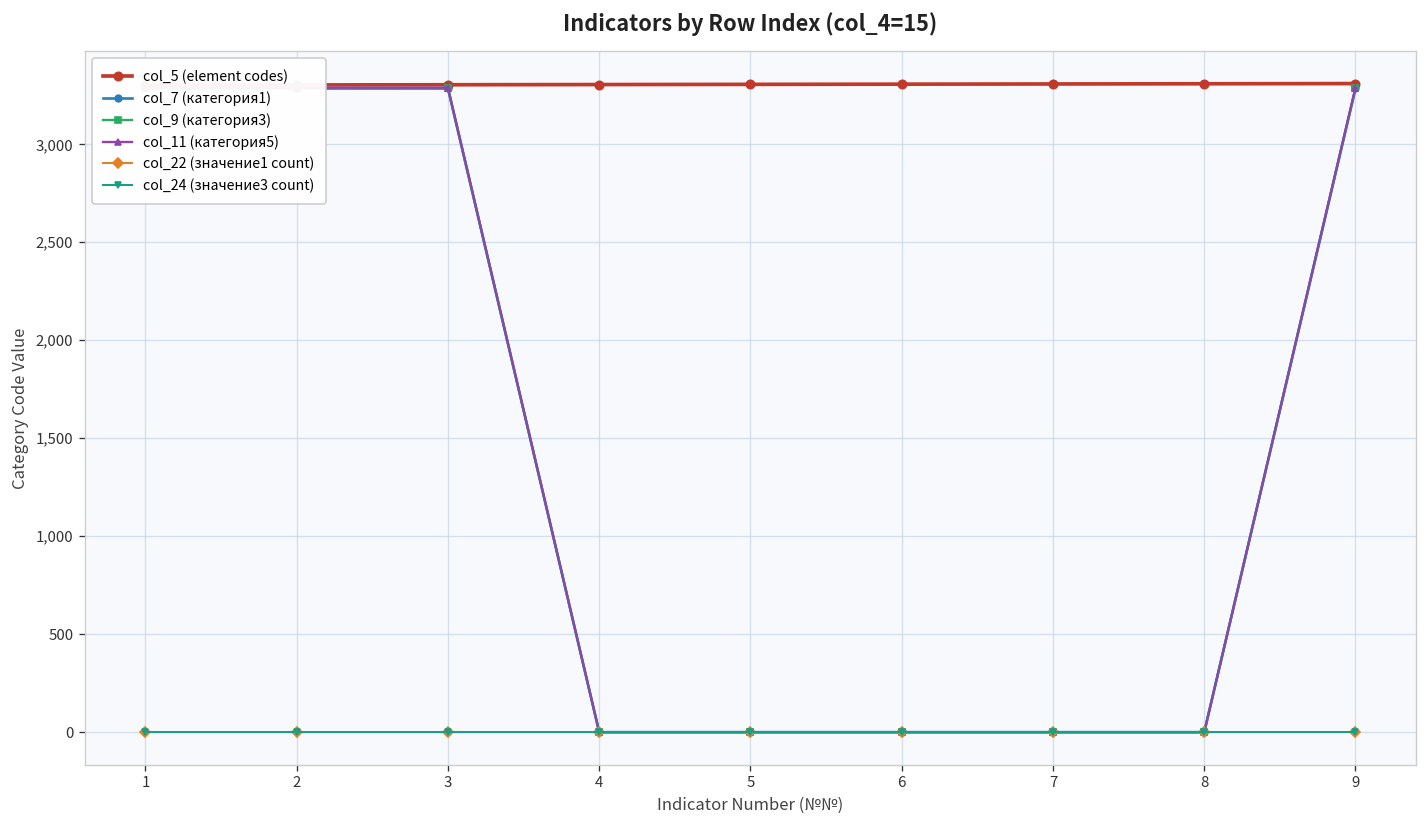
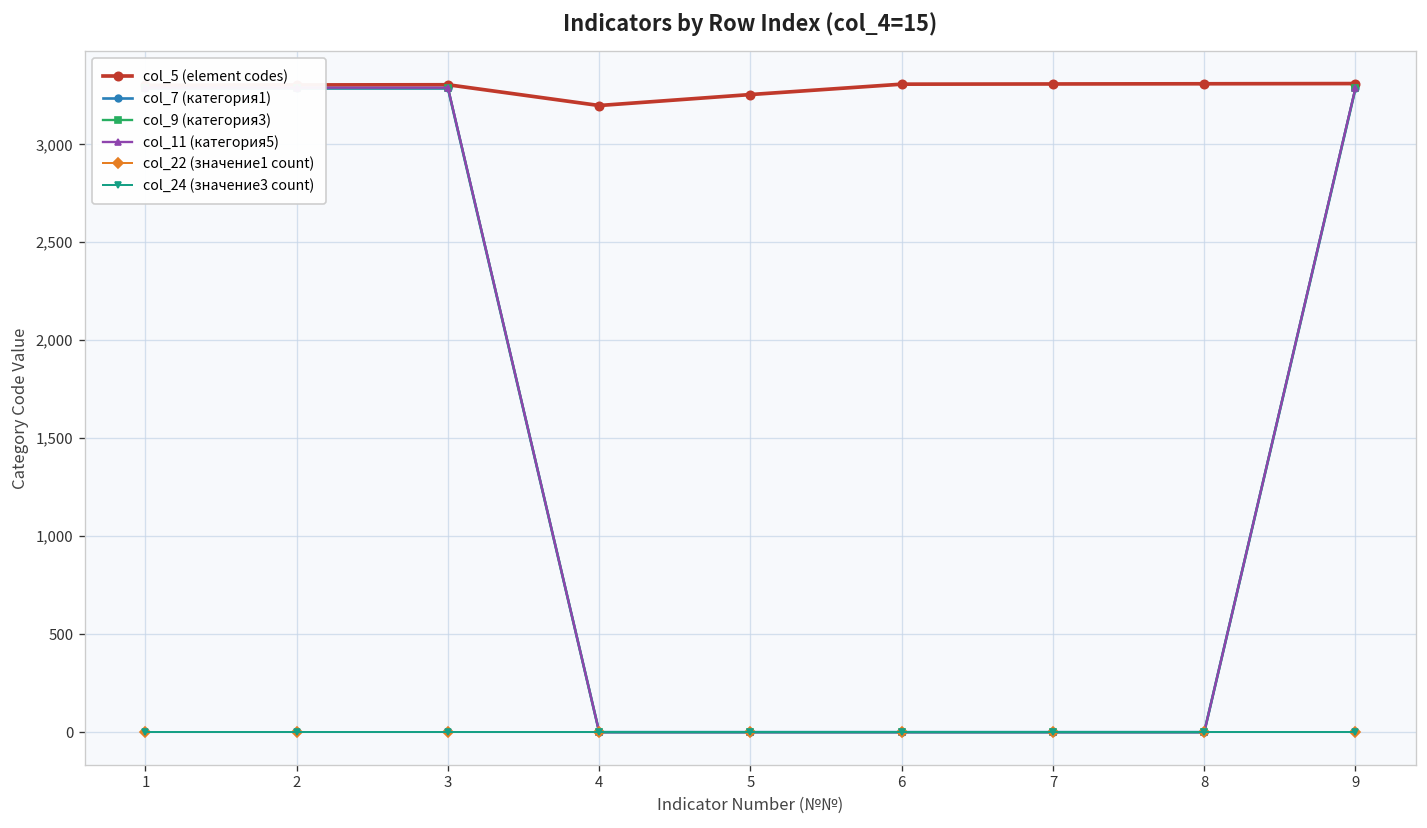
col_5 (element codes), 4: 3,310 -> 3,200
col_5 (element codes), 5: 3,310 -> 3,250
